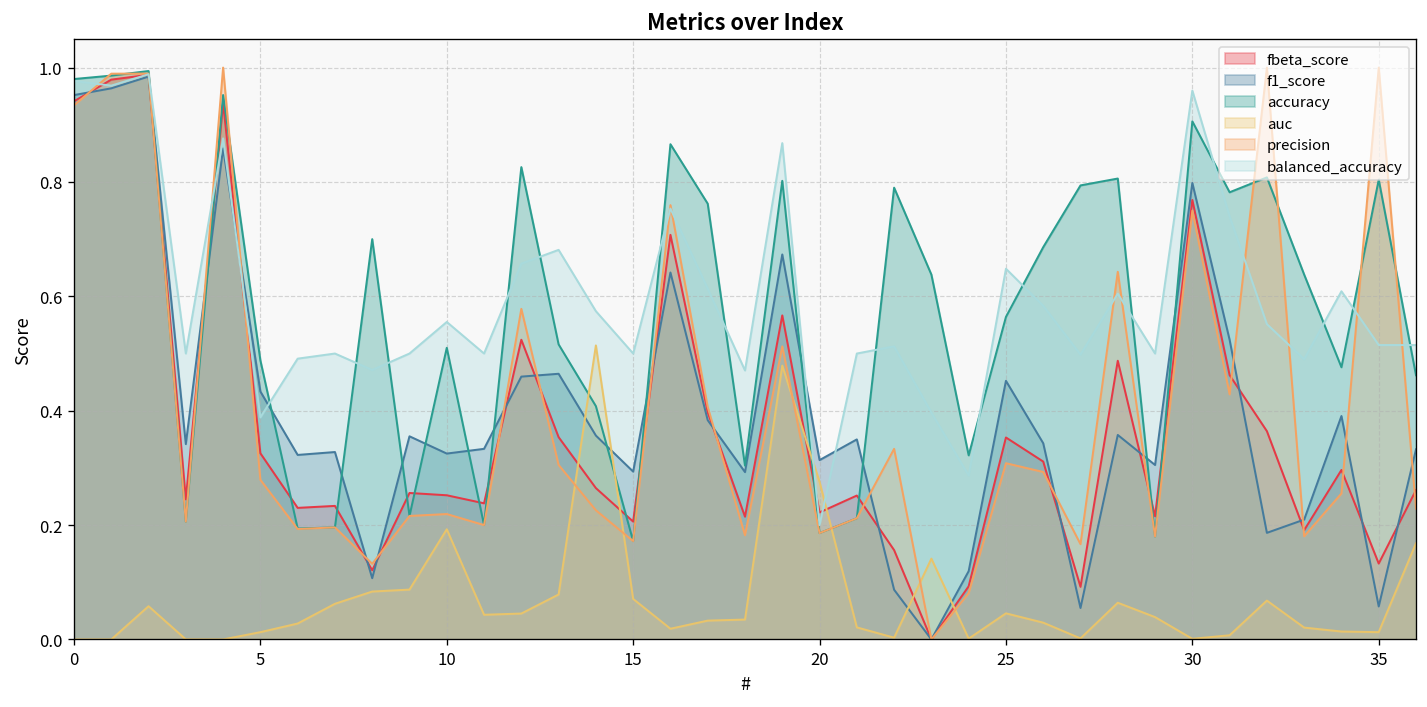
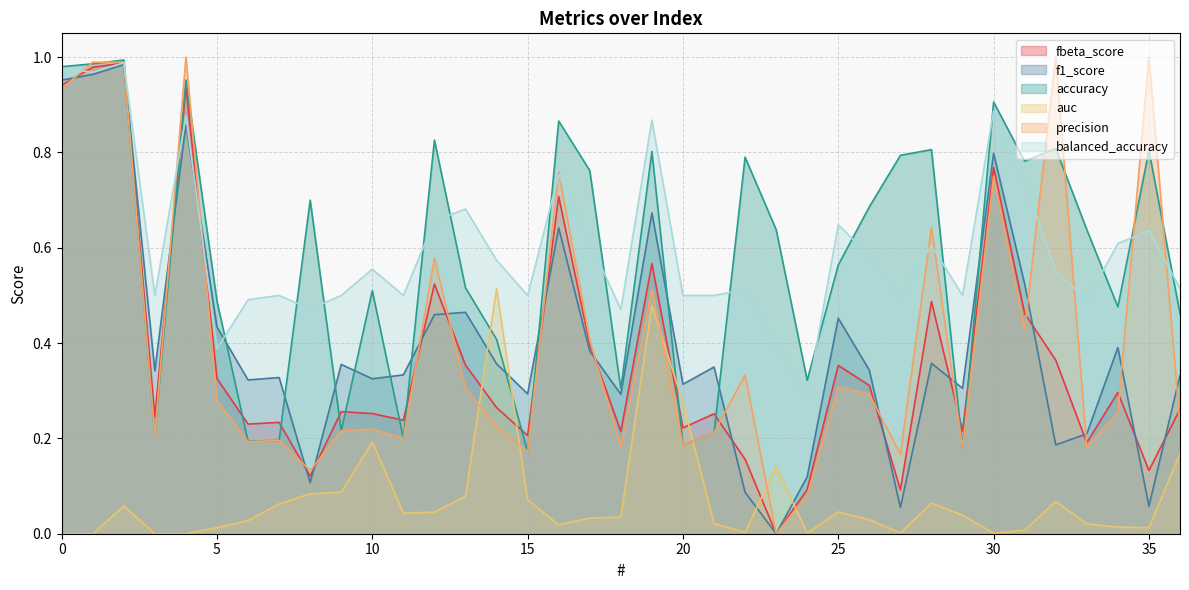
balanced_accuracy, 20: 0.2 -> 0.5
balanced_accuracy, 30: 0.96 -> 0.89
balanced_accuracy, 35: 0.51 -> 0.64
